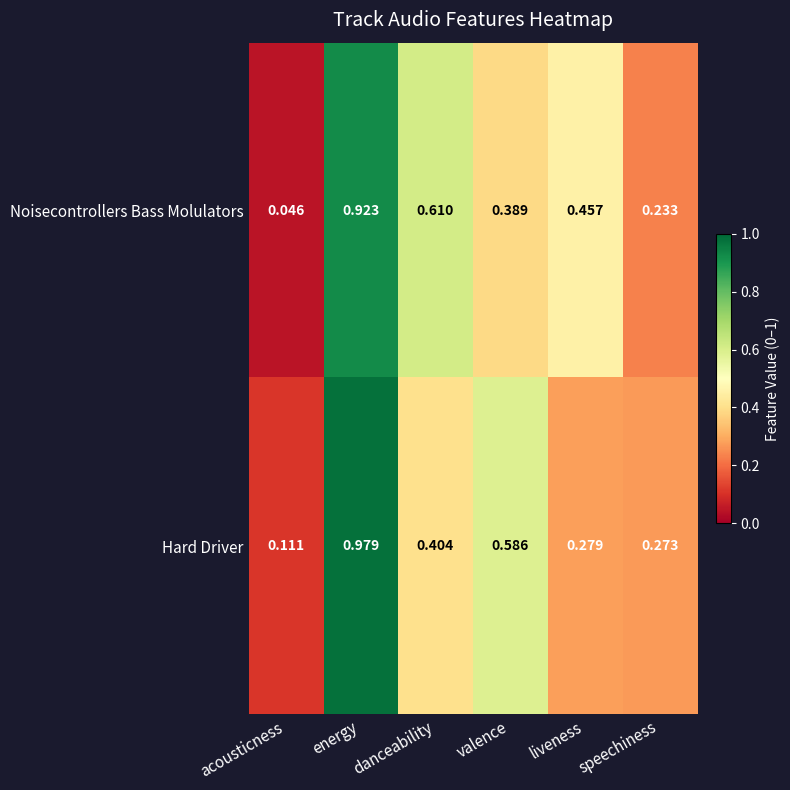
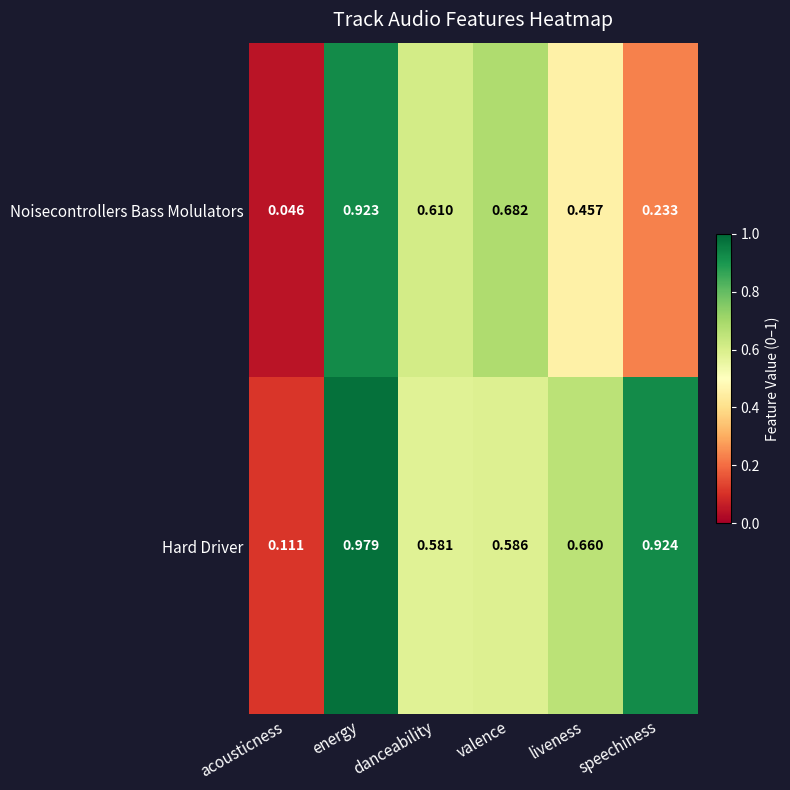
Noisecontrollers Bass Molulators, valence: 0.389 -> 0.682
Hard Driver, danceability: 0.404 -> 0.581
Hard Driver, liveness: 0.279 -> 0.660
Hard Driver, speechiness: 0.273 -> 0.924
